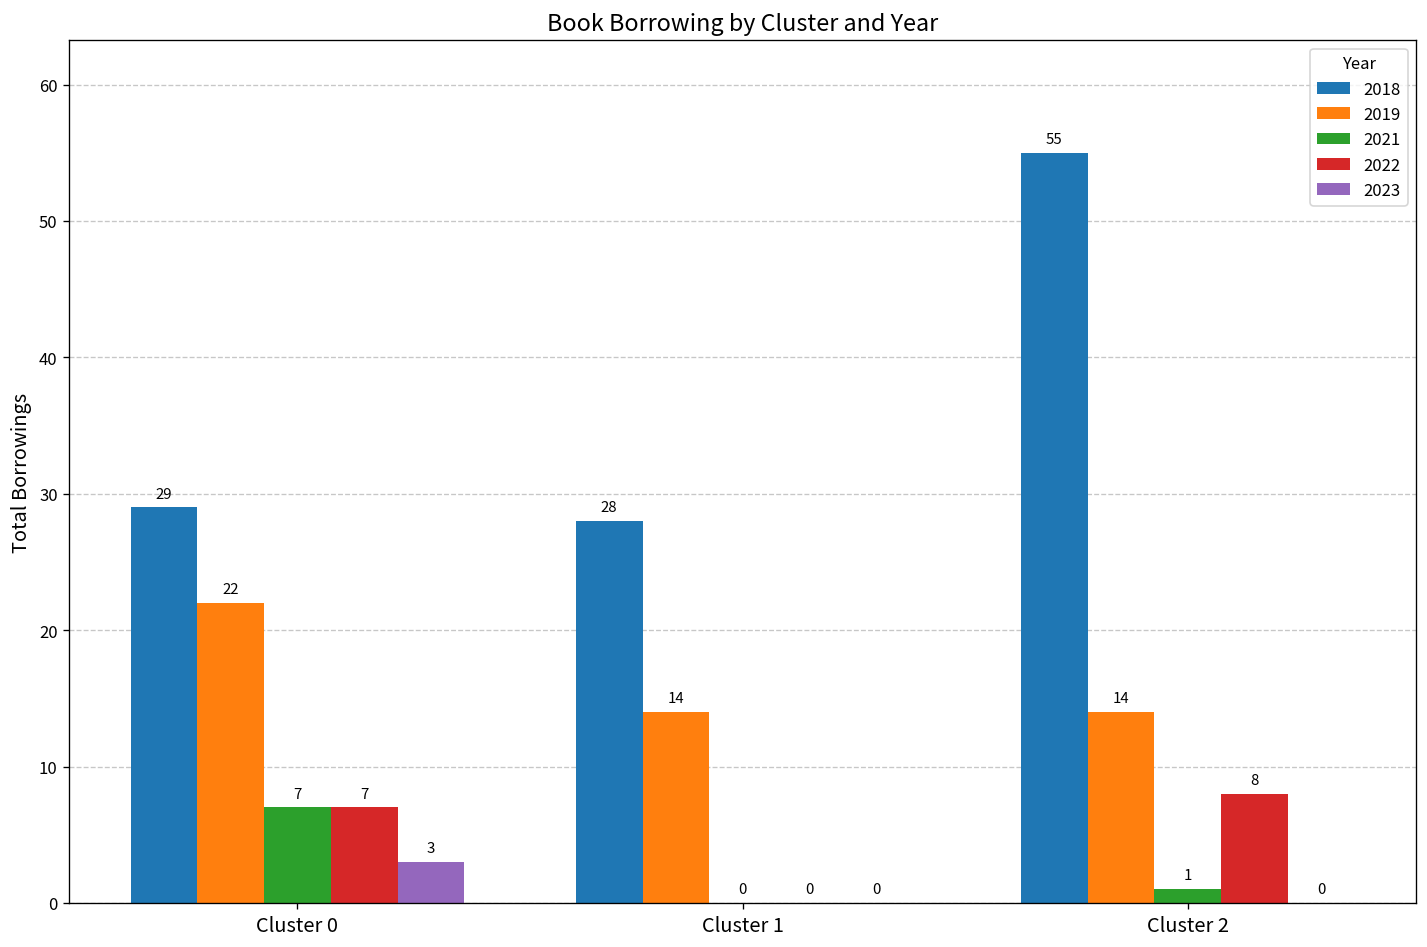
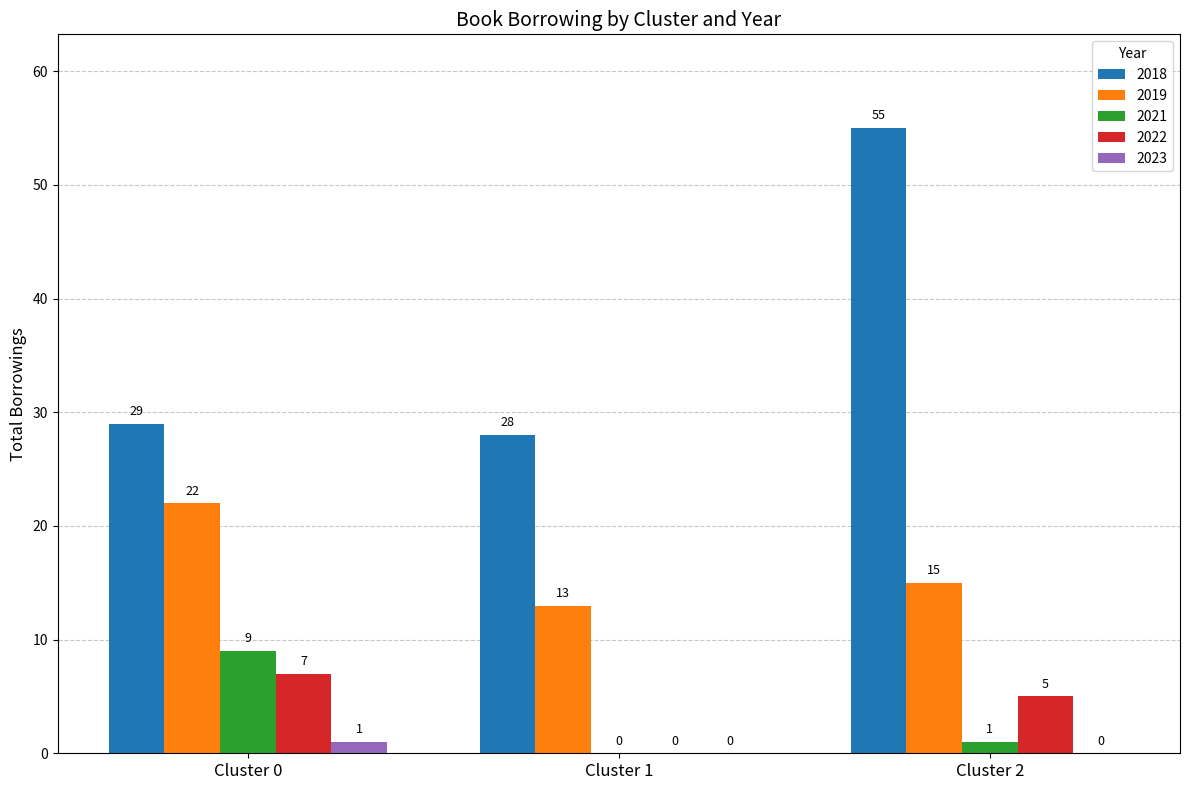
2021, Cluster 0: 7 -> 9
2023, Cluster 0: 3 -> 1
2019, Cluster 1: 14 -> 13
2019, Cluster 2: 14 -> 15
2022, Cluster 2: 8 -> 5
